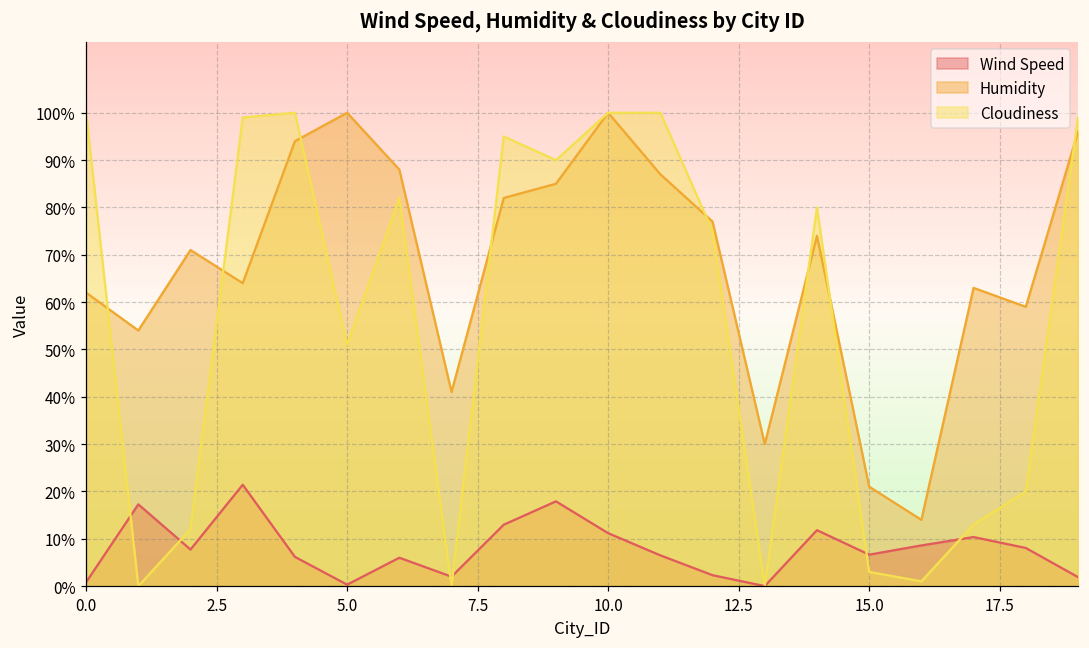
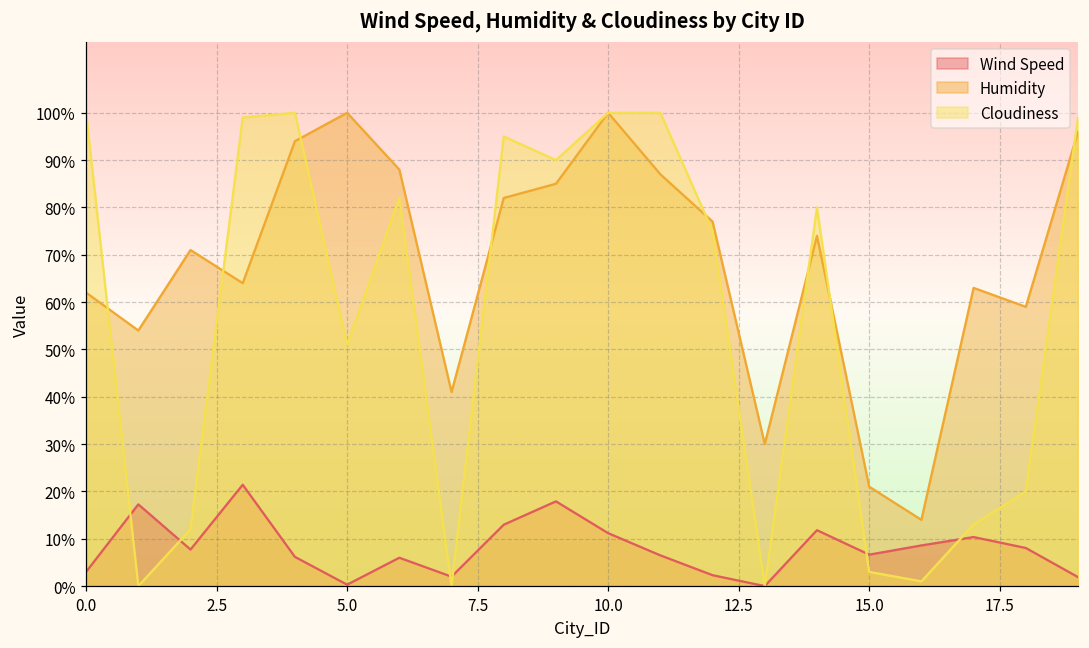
Wind Speed, 0.0: 1% -> 3%
